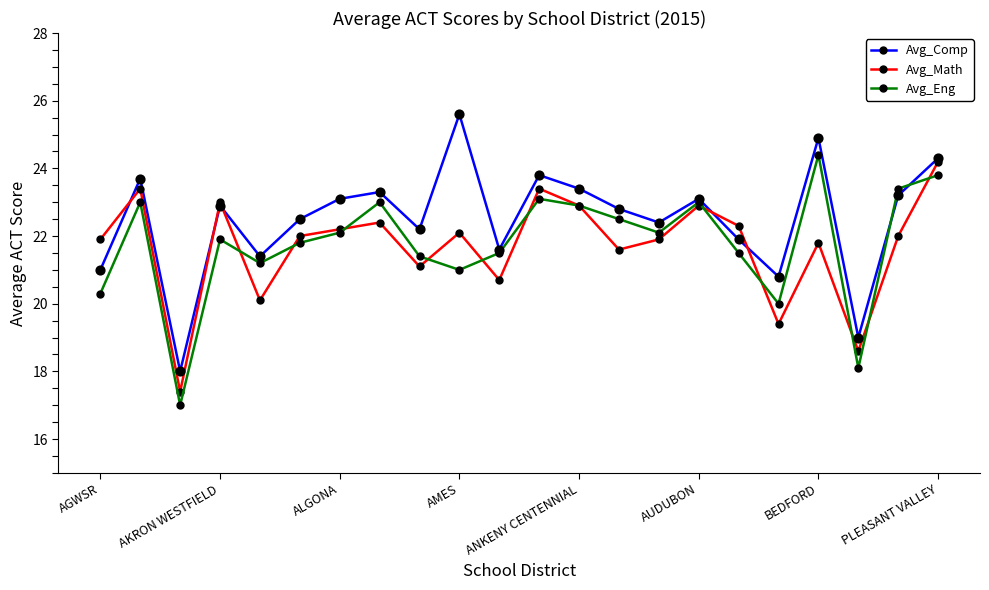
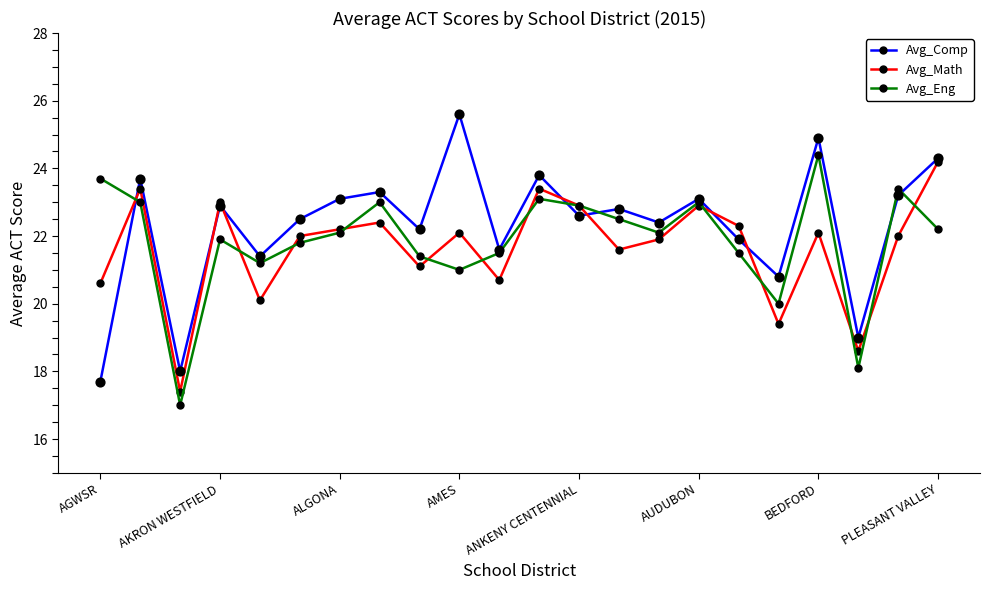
Avg_Comp, AGWSR: 21.0 -> 17.7
Avg_Math, AGWSR: 21.9 -> 20.6
Avg_Eng, AGWSR: 20.3 -> 23.7
Avg_Comp, ANKENY CENTENNIAL: 23.4 -> 22.6
Avg_Math, BEDFORD: 21.8 -> 22.1
Avg_Eng, PLEASANT VALLEY: 23.8 -> 22.2
